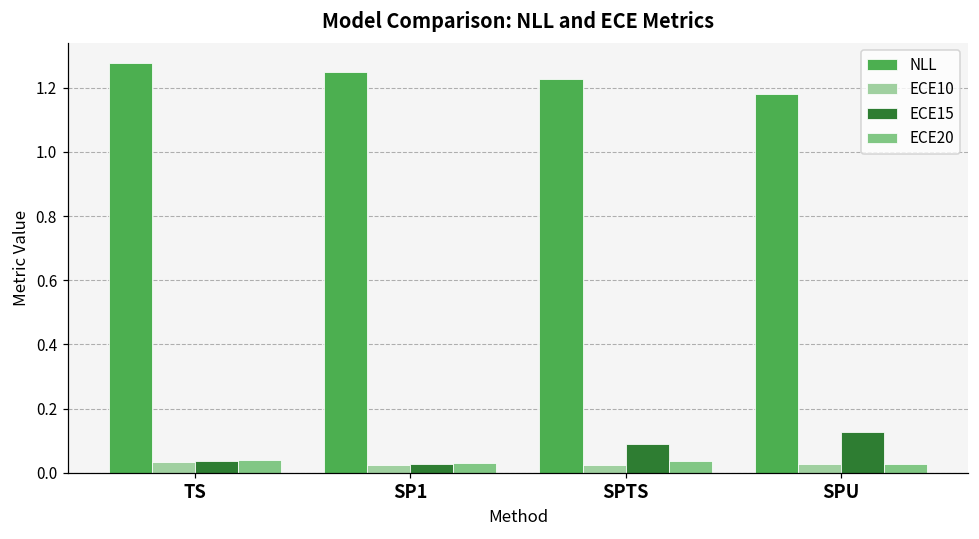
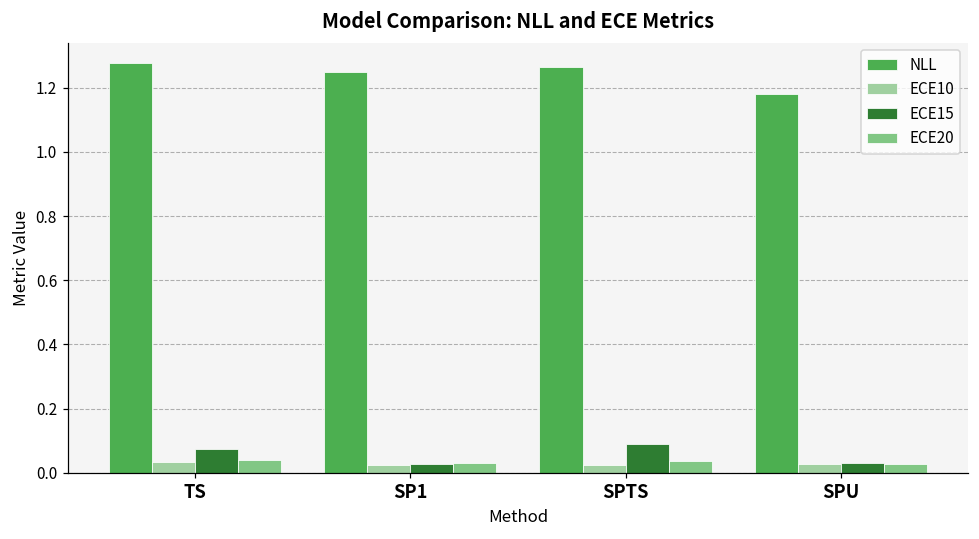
ECE15, TS: 0.04 -> 0.07
NLL, SPTS: 1.23 -> 1.26
ECE15, SPU: 0.13 -> 0.03
